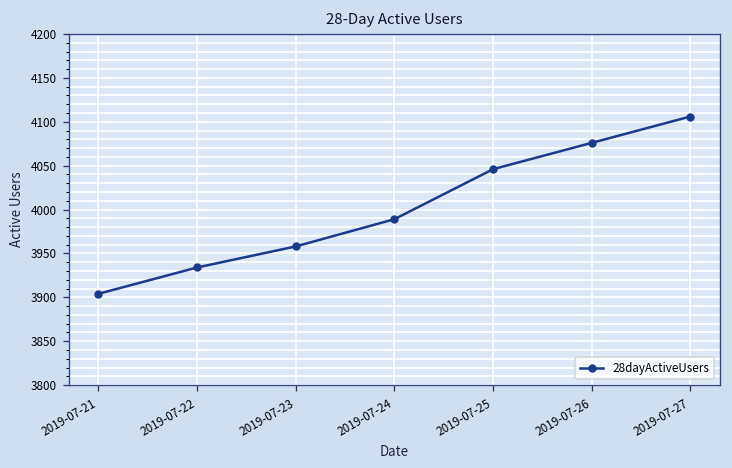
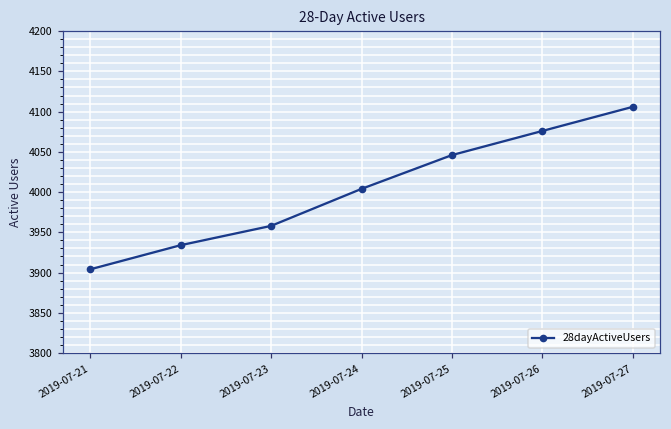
2019-07-24: 3990 -> 4000
